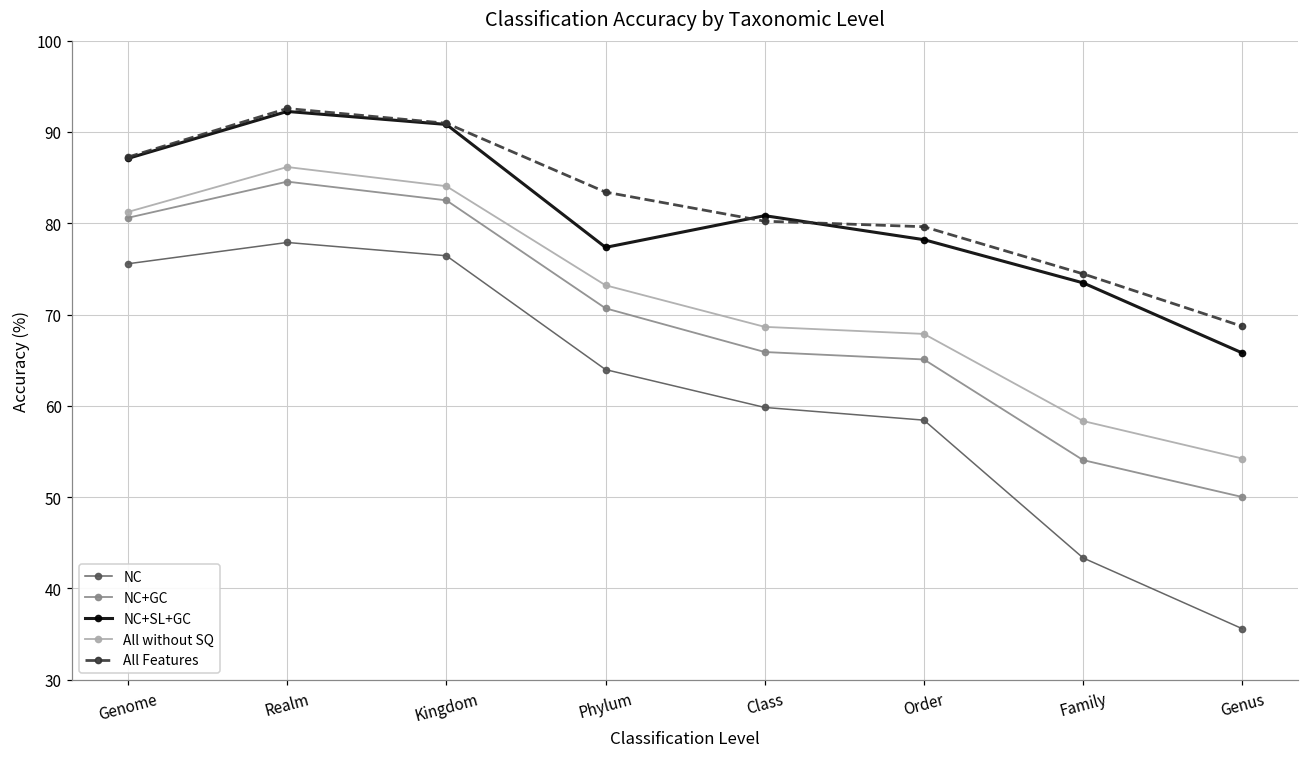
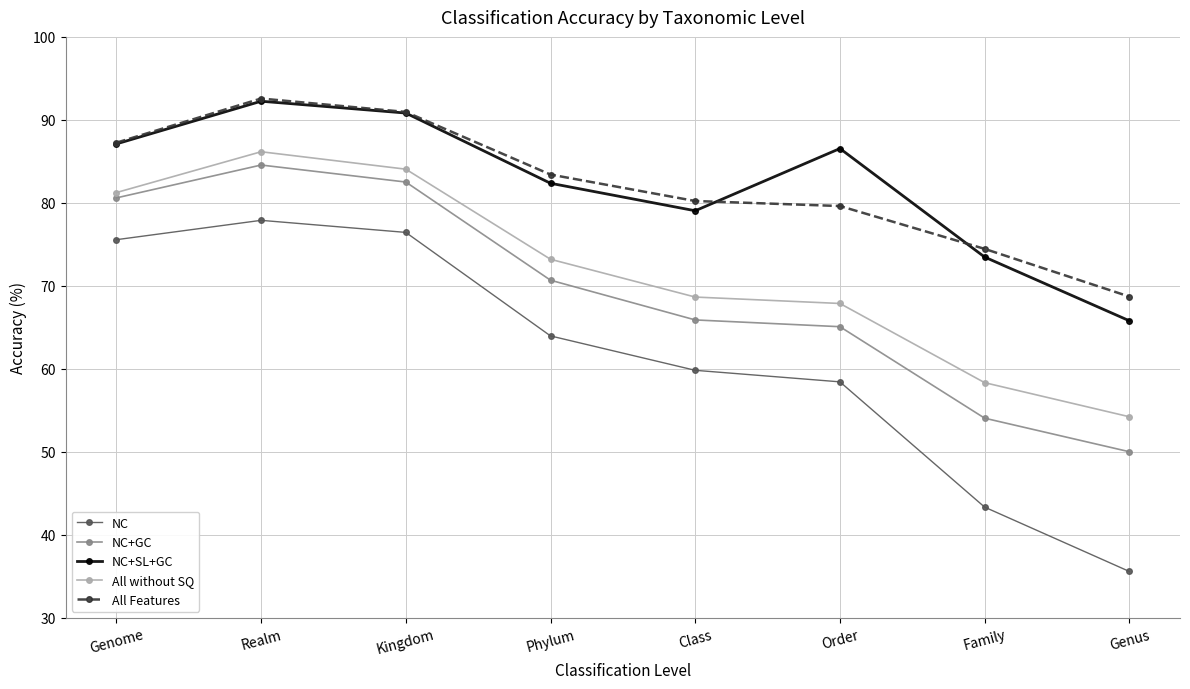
NC+SL+GC, Phylum: 77 -> 82
NC+SL+GC, Class: 81 -> 79
NC+SL+GC, Order: 78 -> 87
